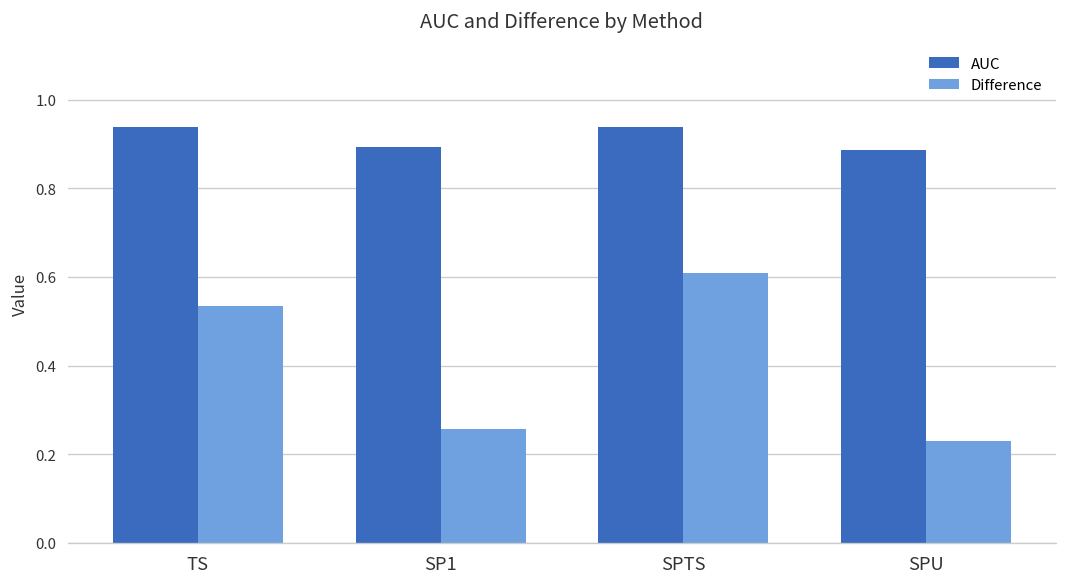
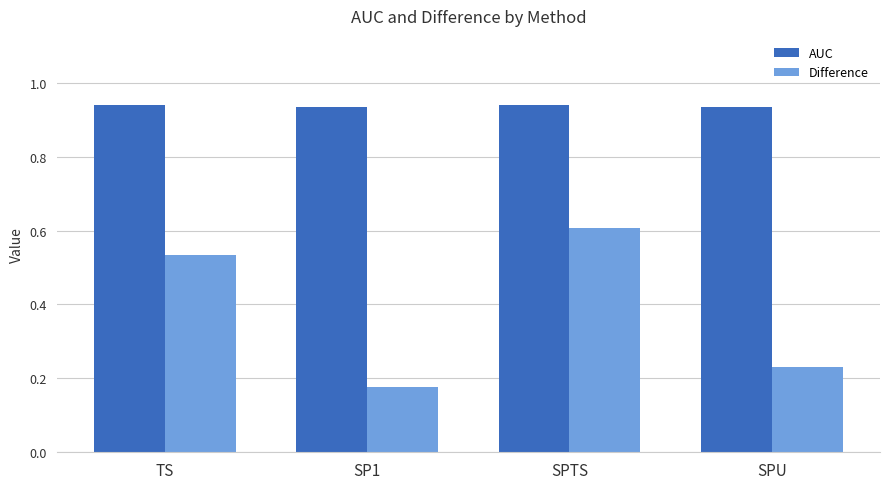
AUC, SP1: 0.89 -> 0.93
Difference, SP1: 0.26 -> 0.18
AUC, SPU: 0.89 -> 0.93
